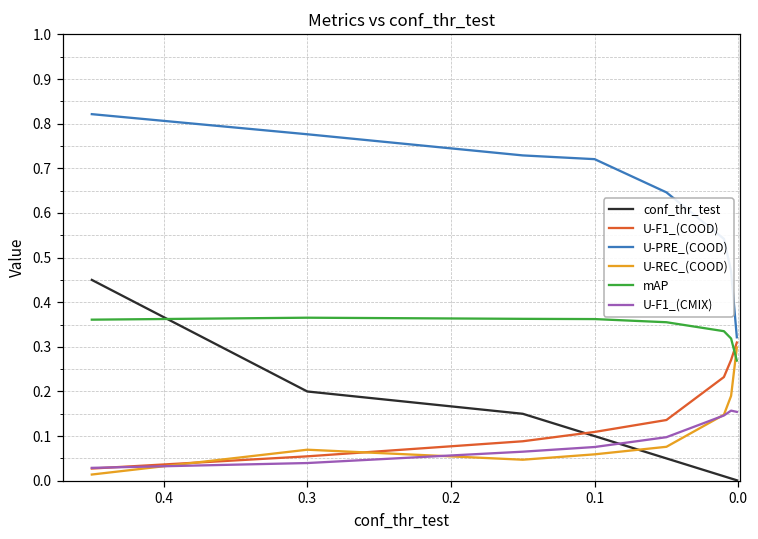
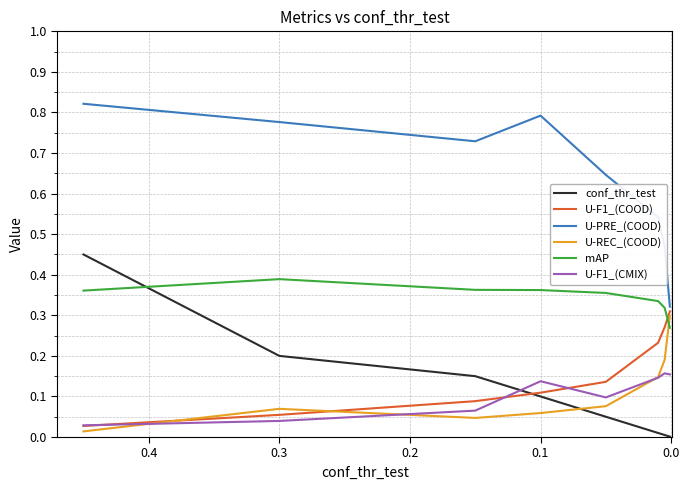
mAP, 0.3: 0.37 -> 0.39
U-PRE_(COOD), 0.1: 0.72 -> 0.79
U-F1_(CMIX), 0.1: 0.08 -> 0.14
